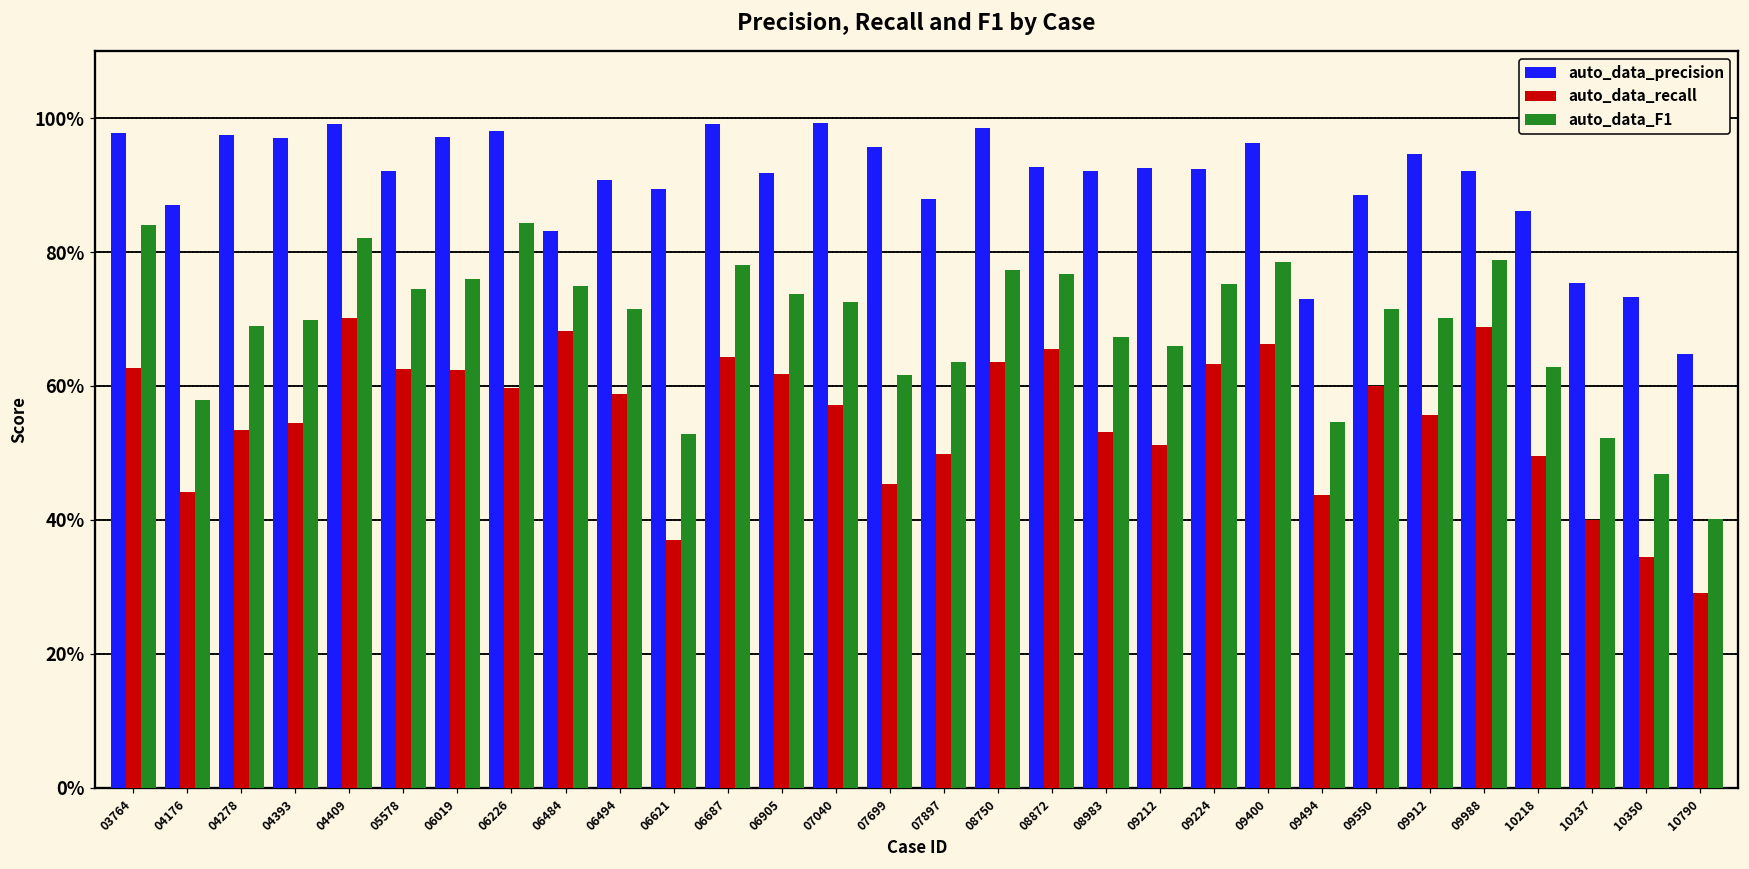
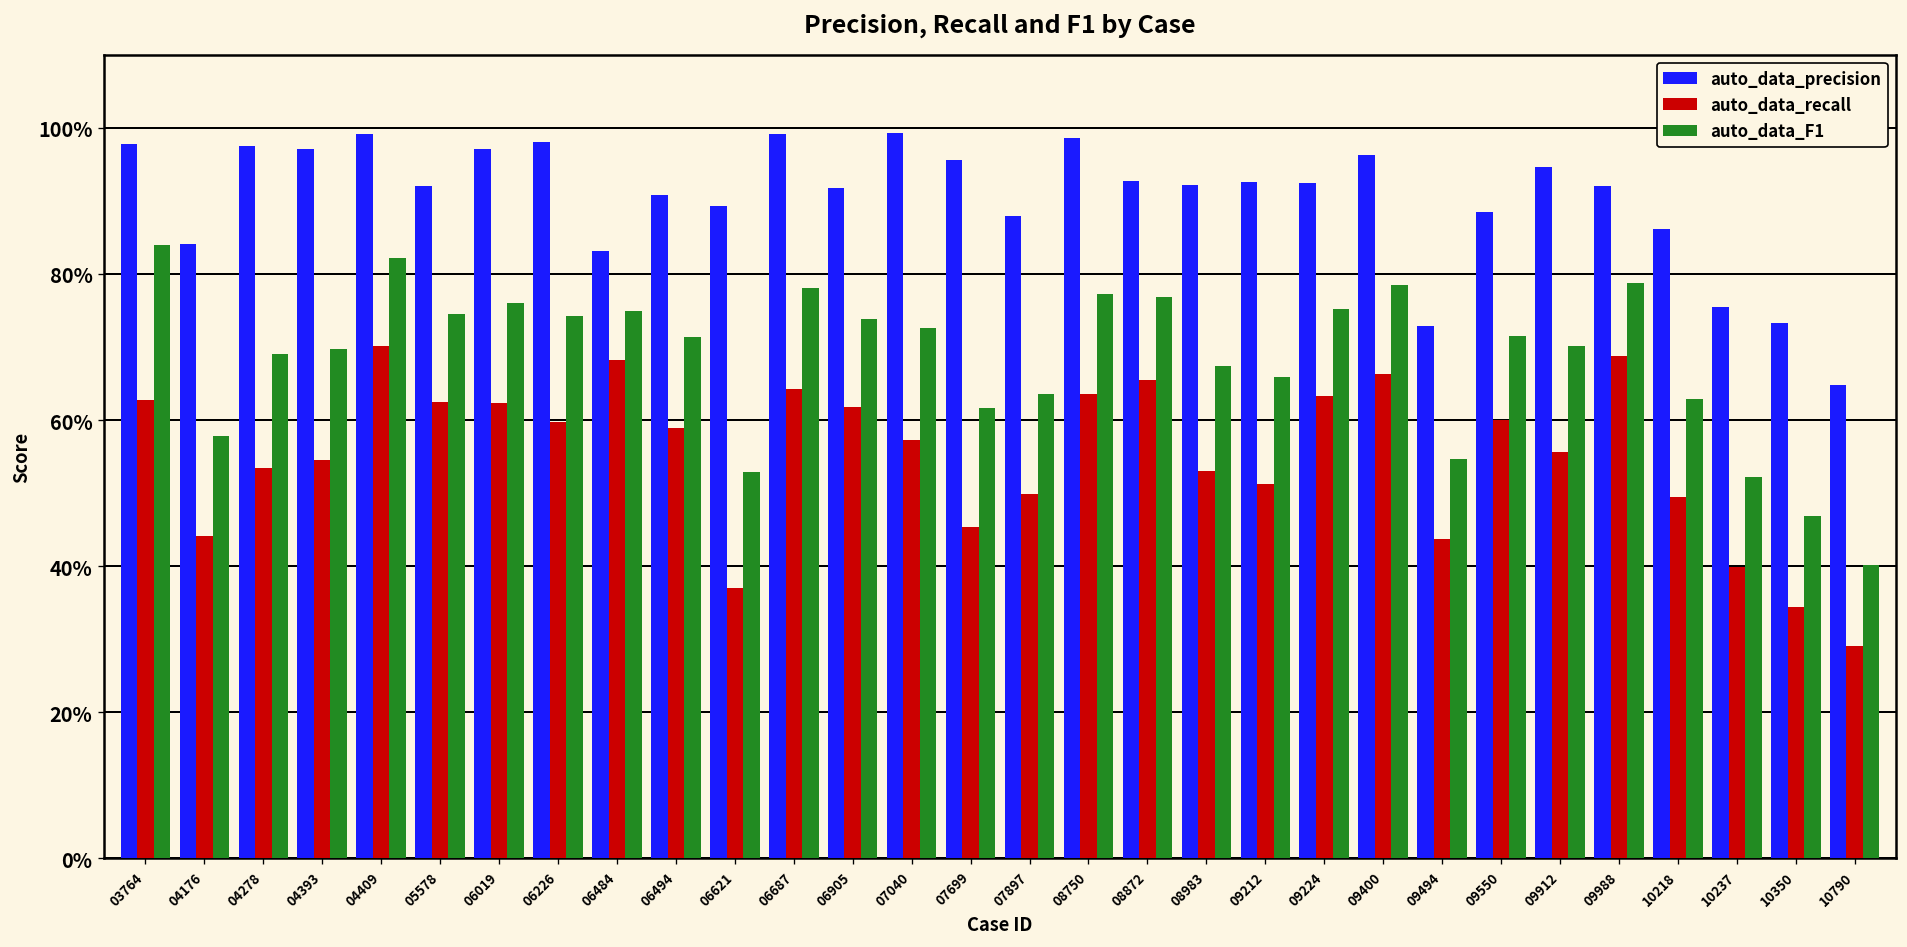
auto_data_precision, 04176: 87% -> 84%
auto_data_F1, 06226: 84% -> 74%
